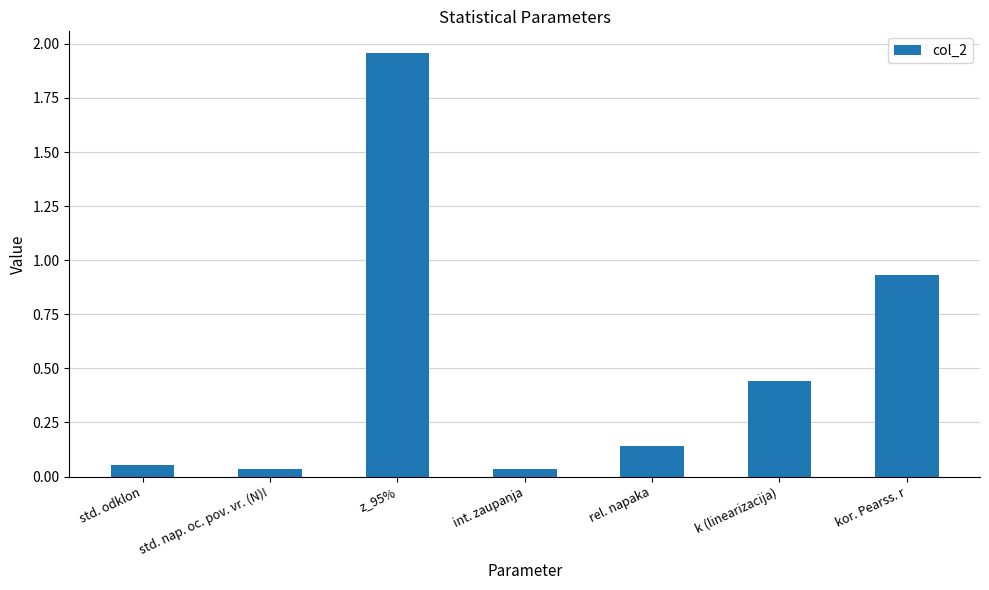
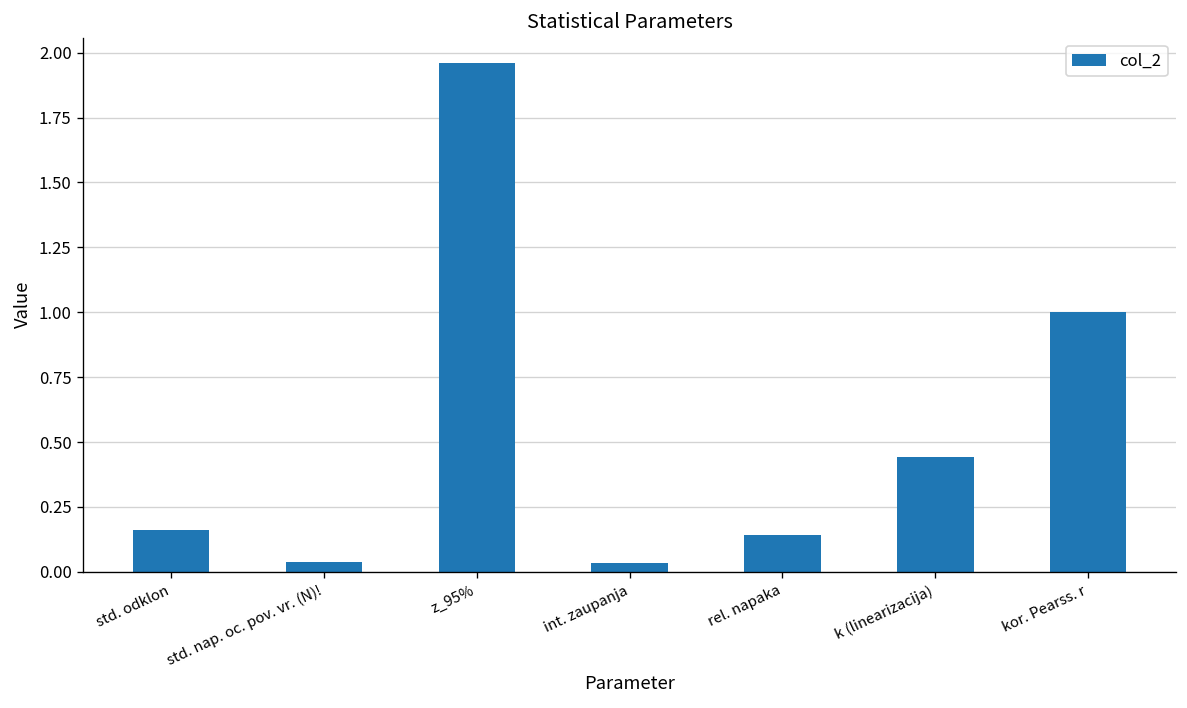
std. odklon: 0.05 -> 0.16
kor. Pearss. r: 0.93 -> 1.00
